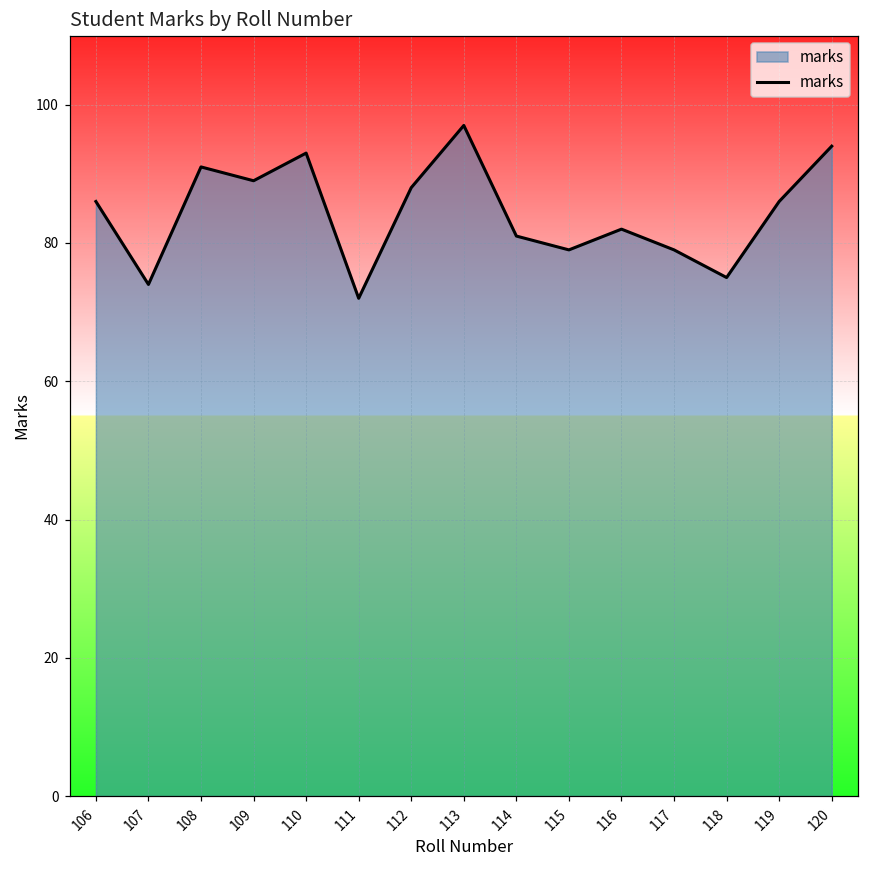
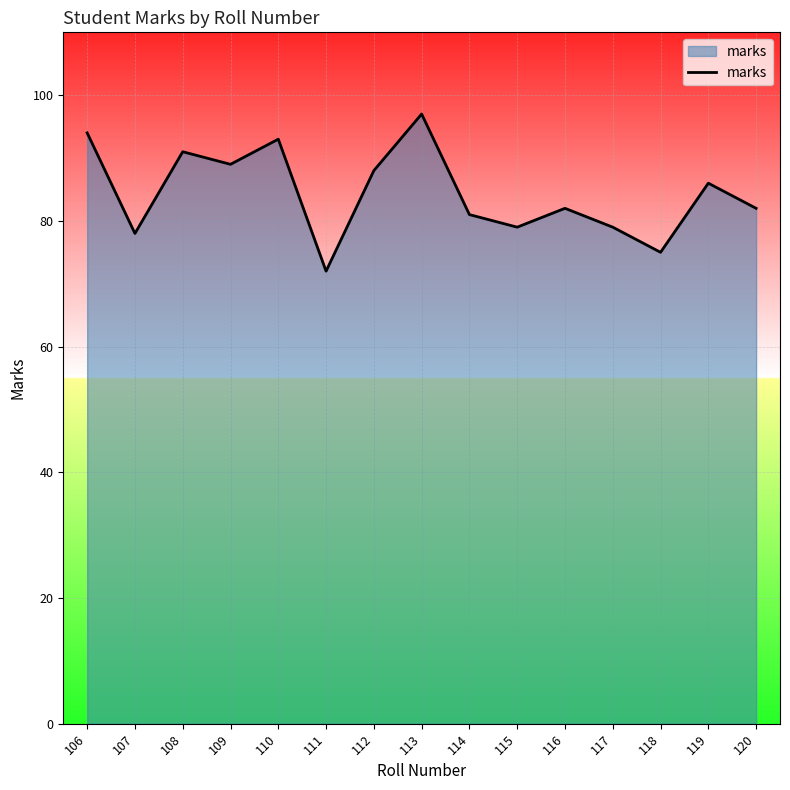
106: 86 -> 94
107: 74 -> 78
120: 94 -> 82
